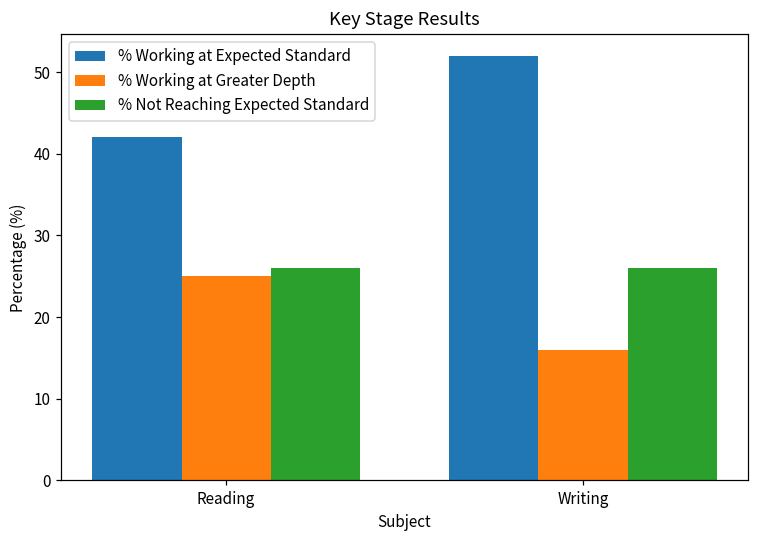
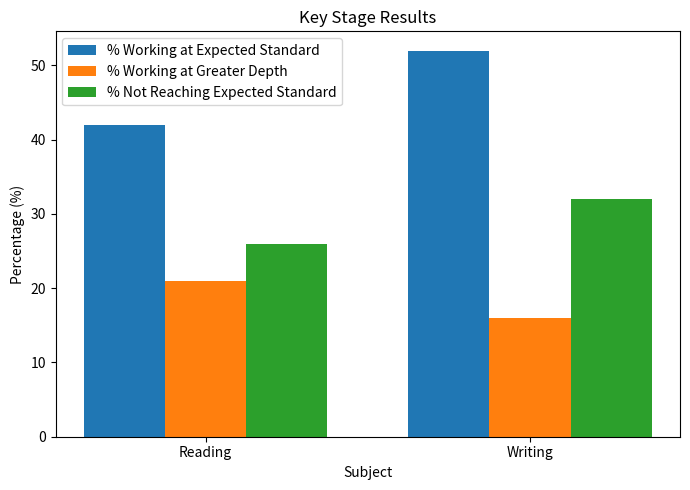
% Working at Greater Depth, Reading: 25 -> 21
% Not Reaching Expected Standard, Writing: 26 -> 32
